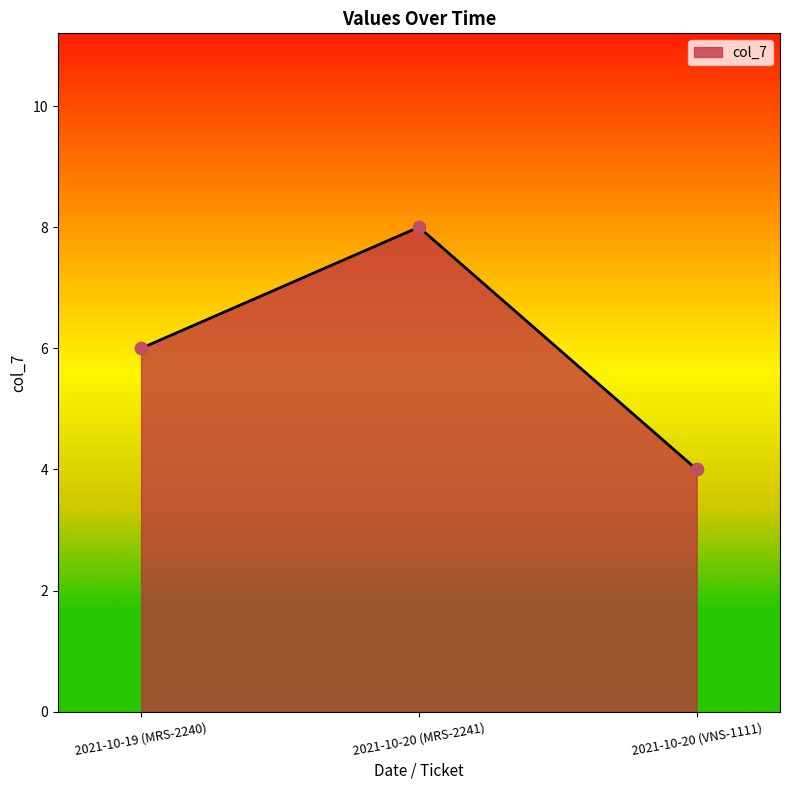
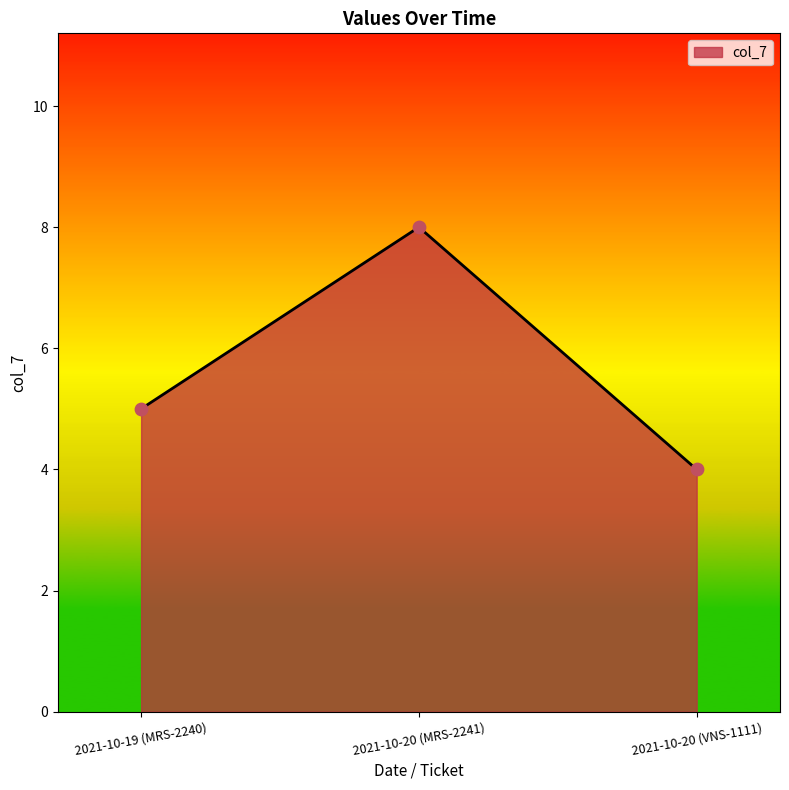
2021-10-19 (MRS-2240): 6 -> 5
